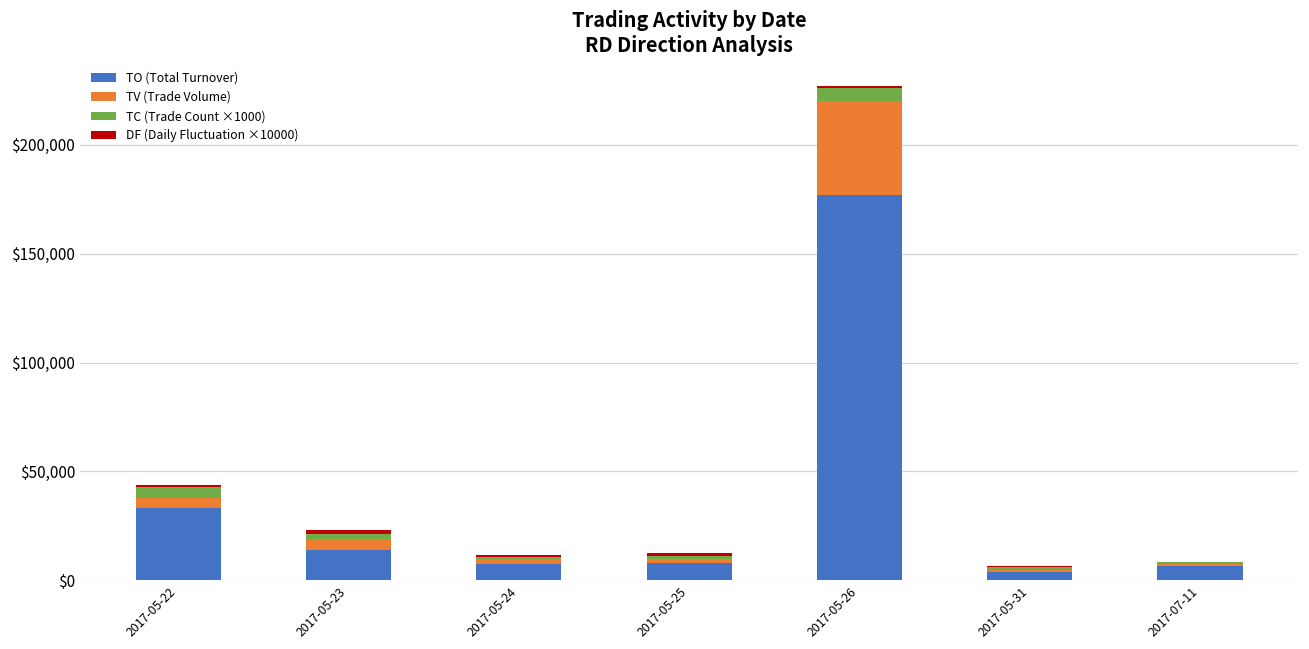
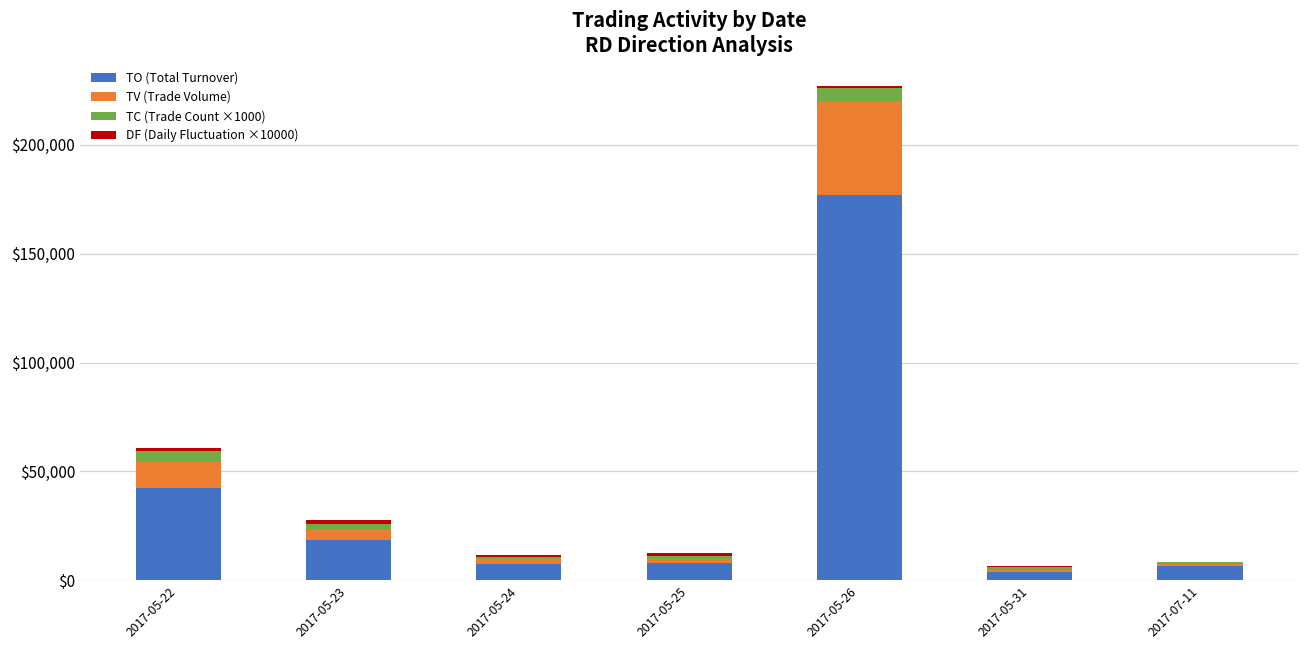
TO (Total Turnover), 2017-05-22: $33,000 -> $42,000
TV (Trade Volume), 2017-05-22: $4,000 -> $12,000
TO (Total Turnover), 2017-05-23: $14,000 -> $19,000
